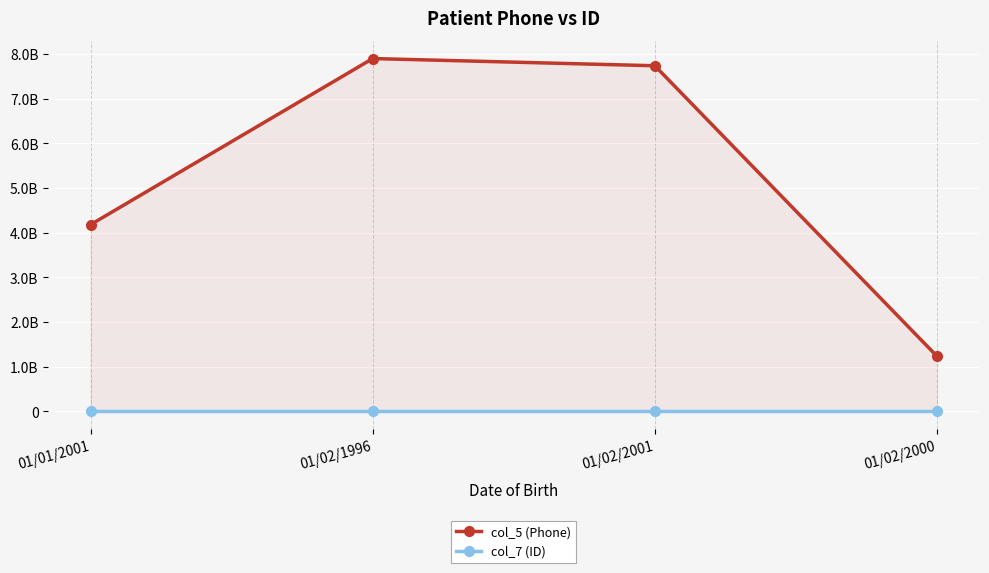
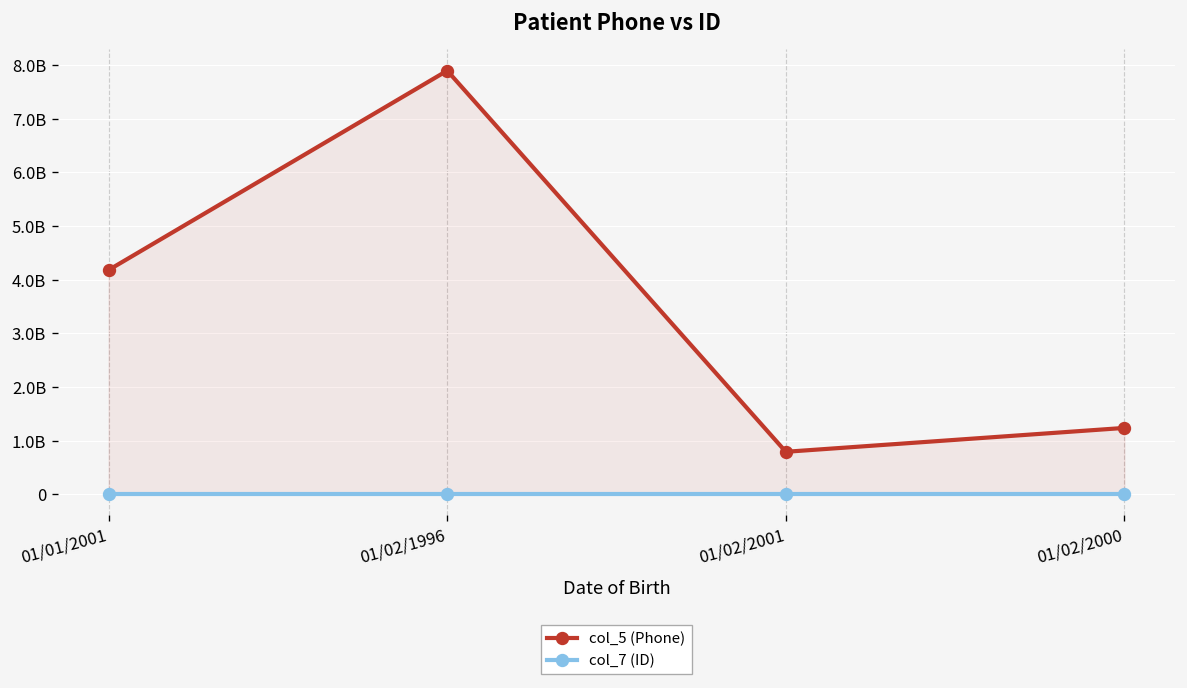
col_5 (Phone), 01/02/2001: 7700000000 -> 800000000
